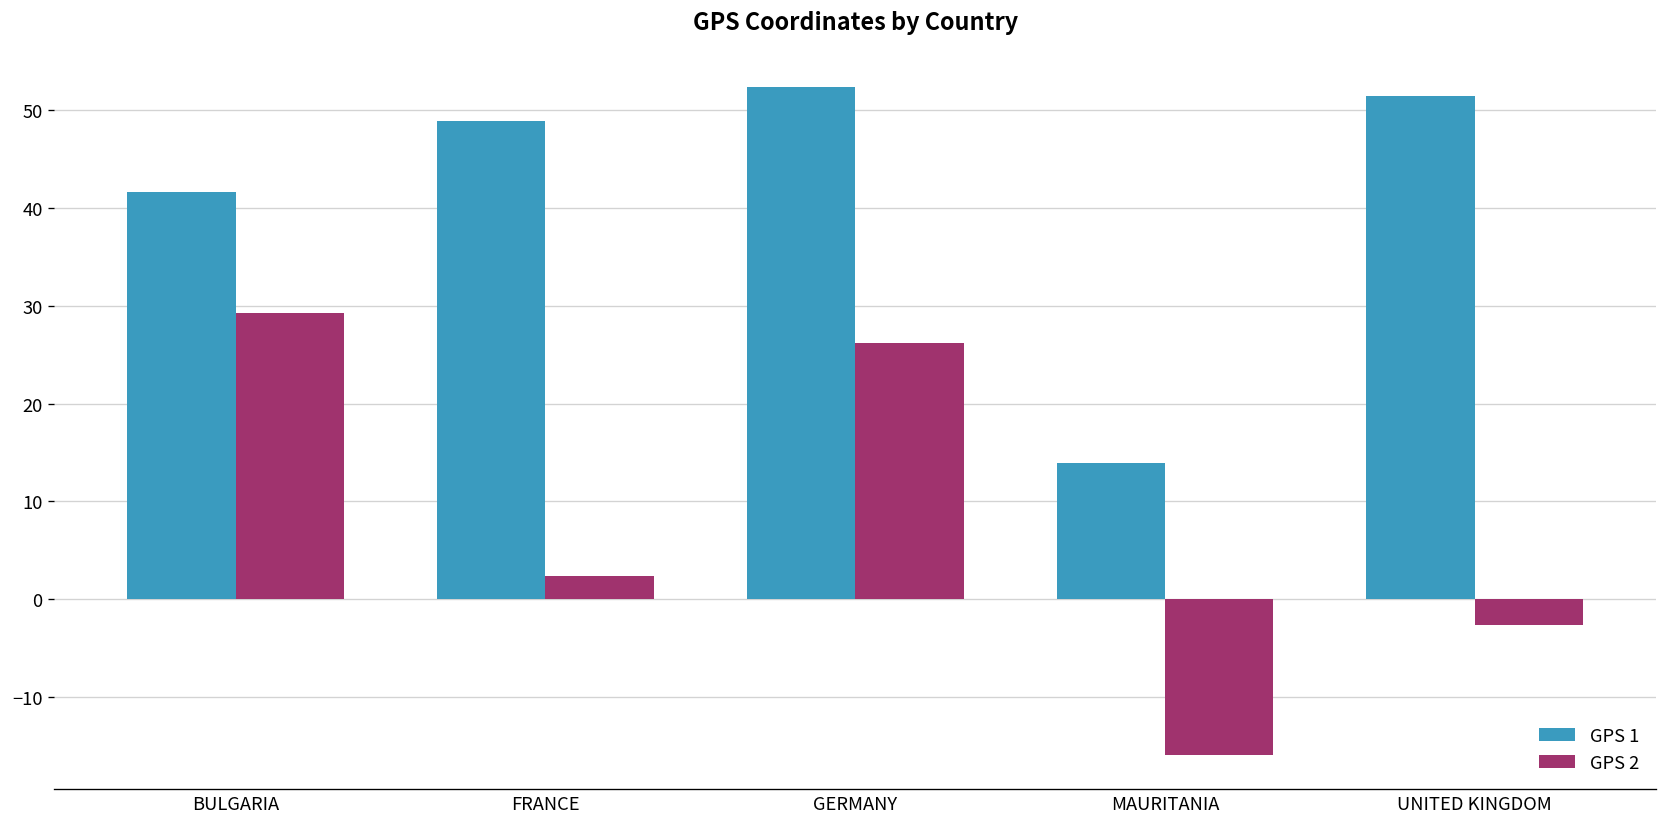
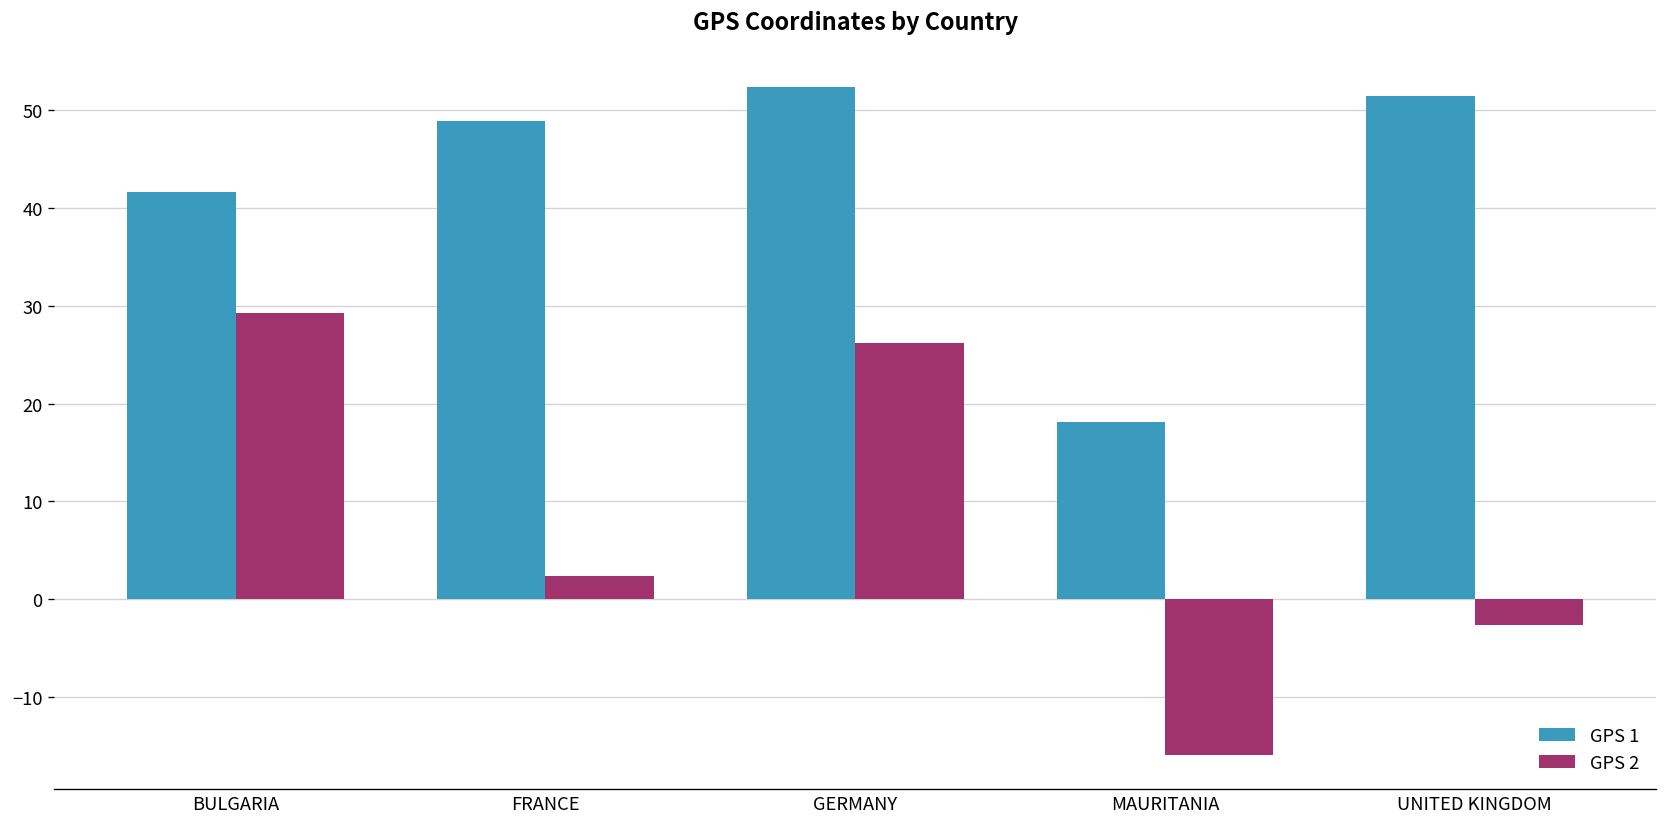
GPS 1, MAURITANIA: 14 -> 18
